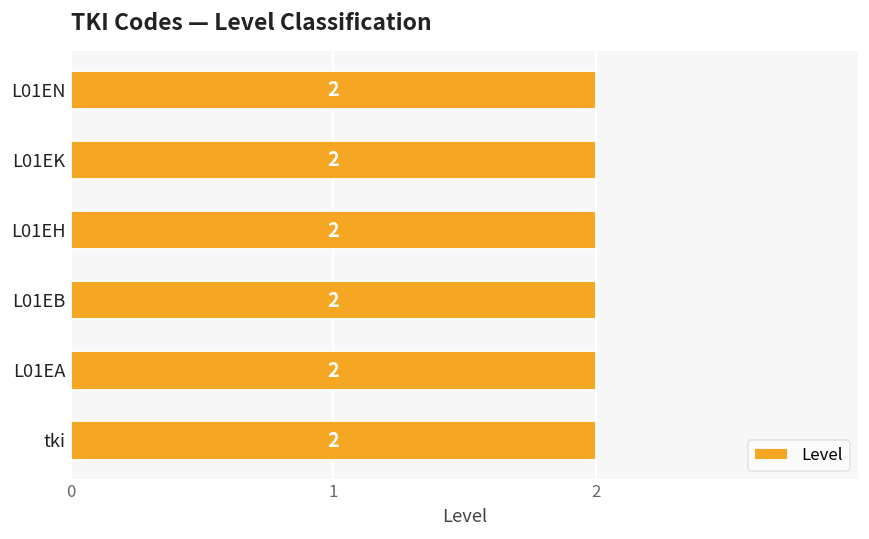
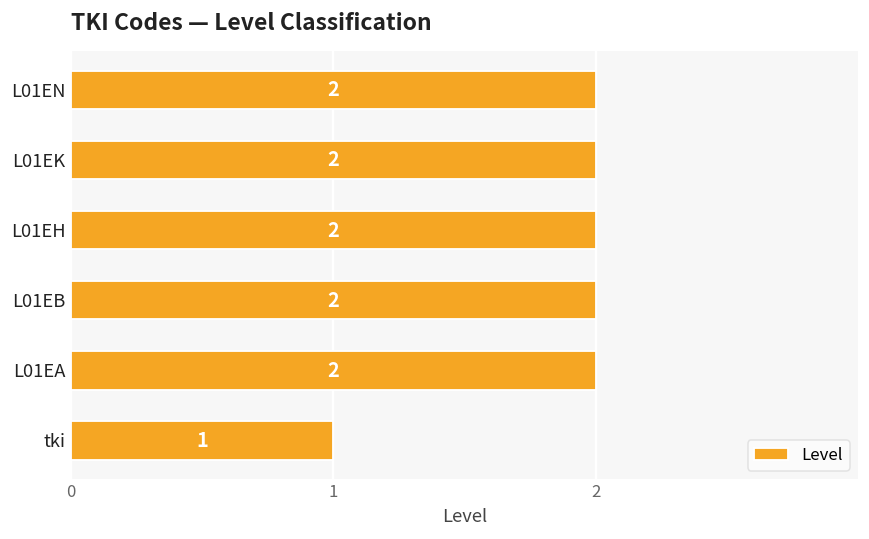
tki: 2 -> 1
